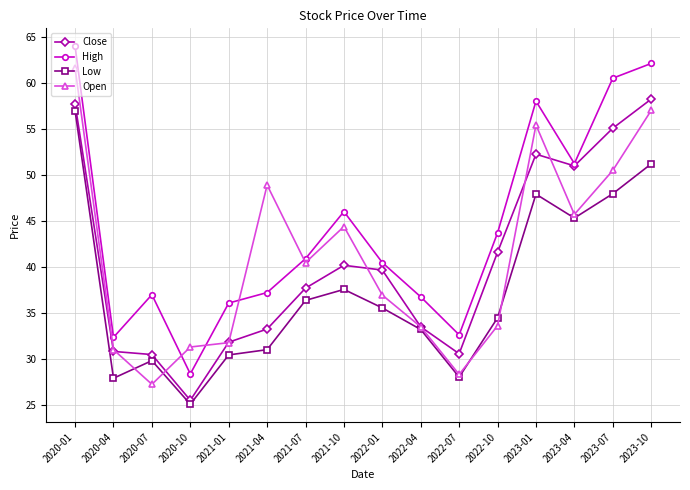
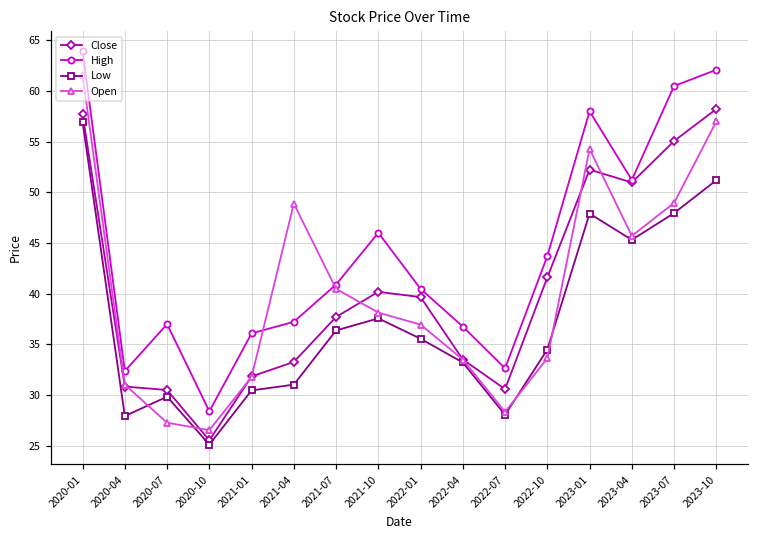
Open, 2020-10: 31 -> 27
Open, 2021-10: 44 -> 38
Open, 2023-01: 55 -> 54
Open, 2023-07: 50 -> 49
